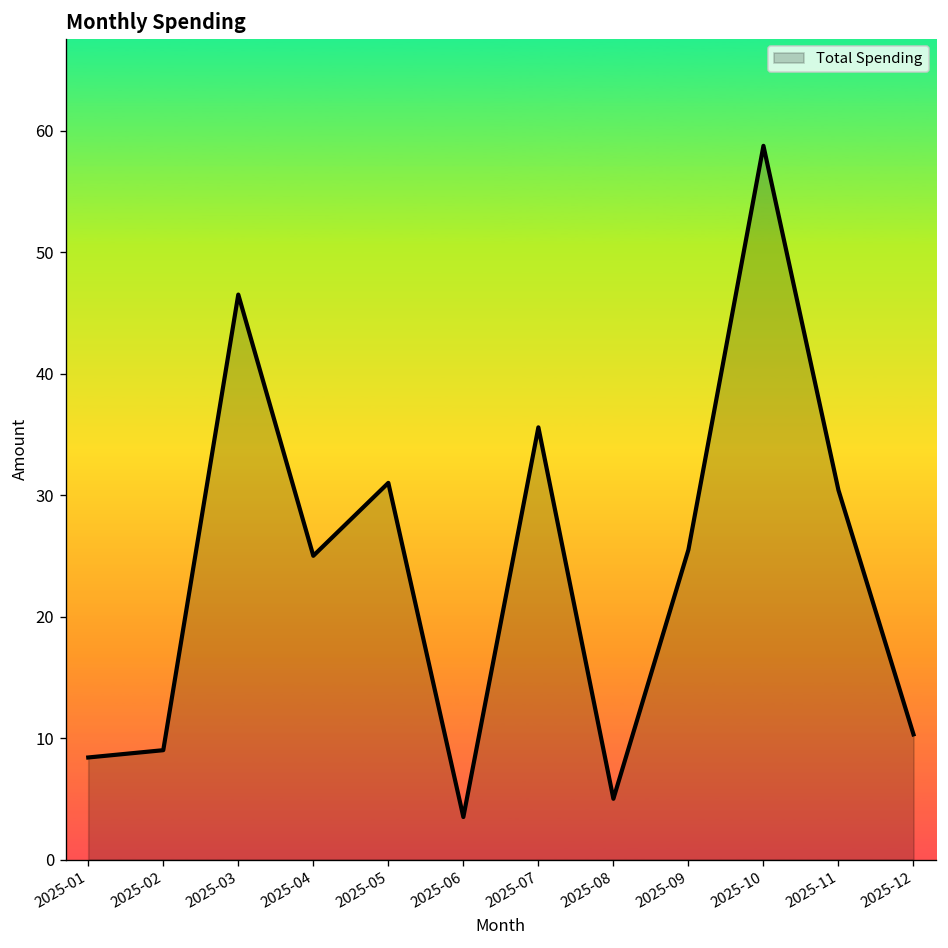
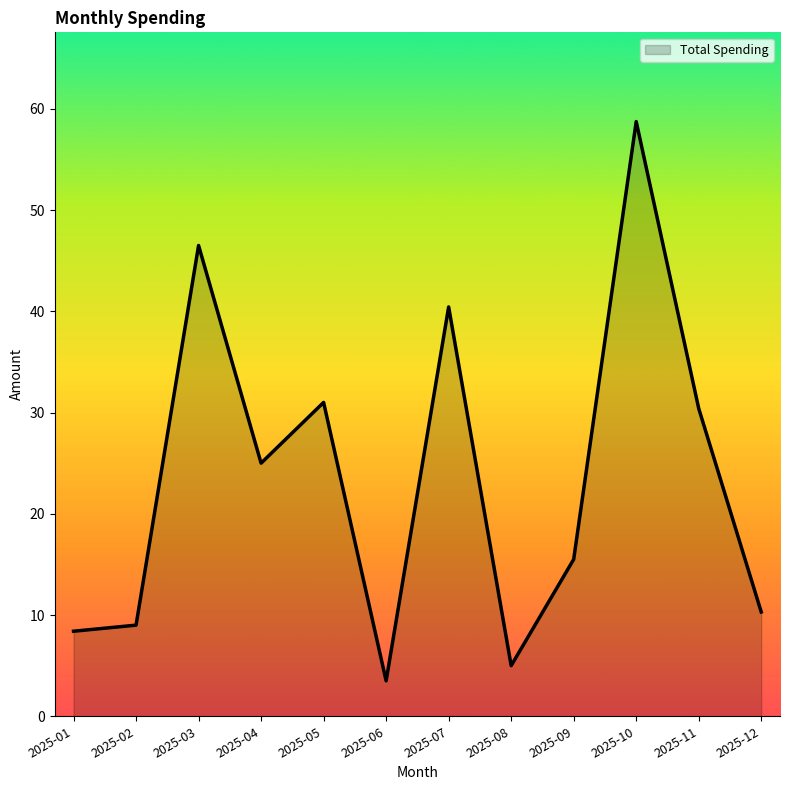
2025-07: 35.6 -> 40.4
2025-09: 25.5 -> 15.5
